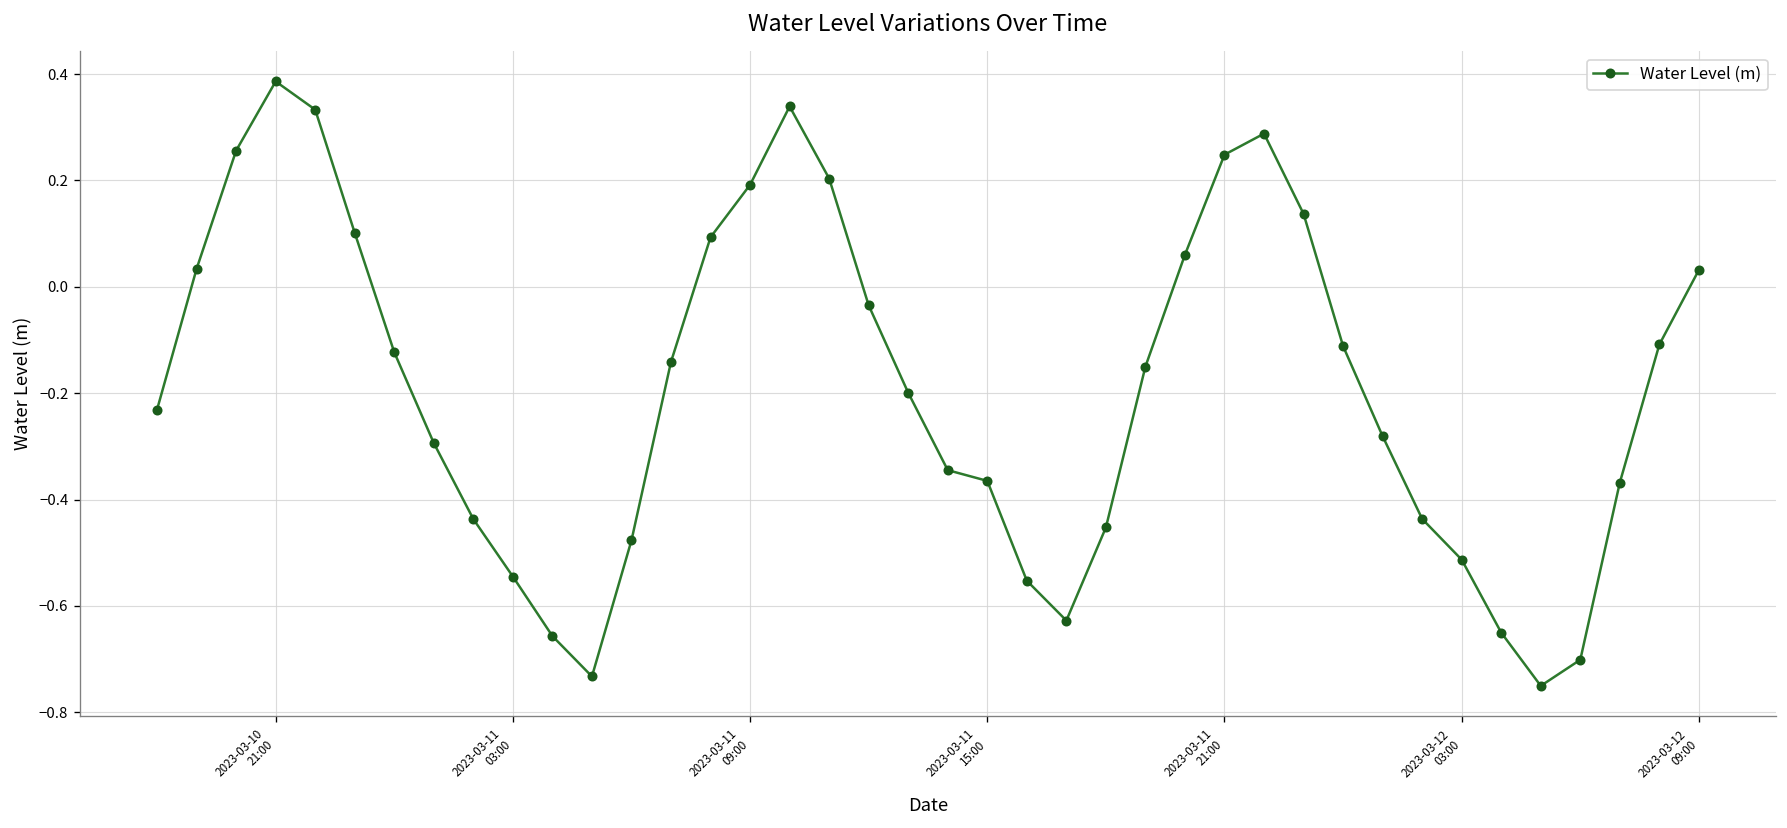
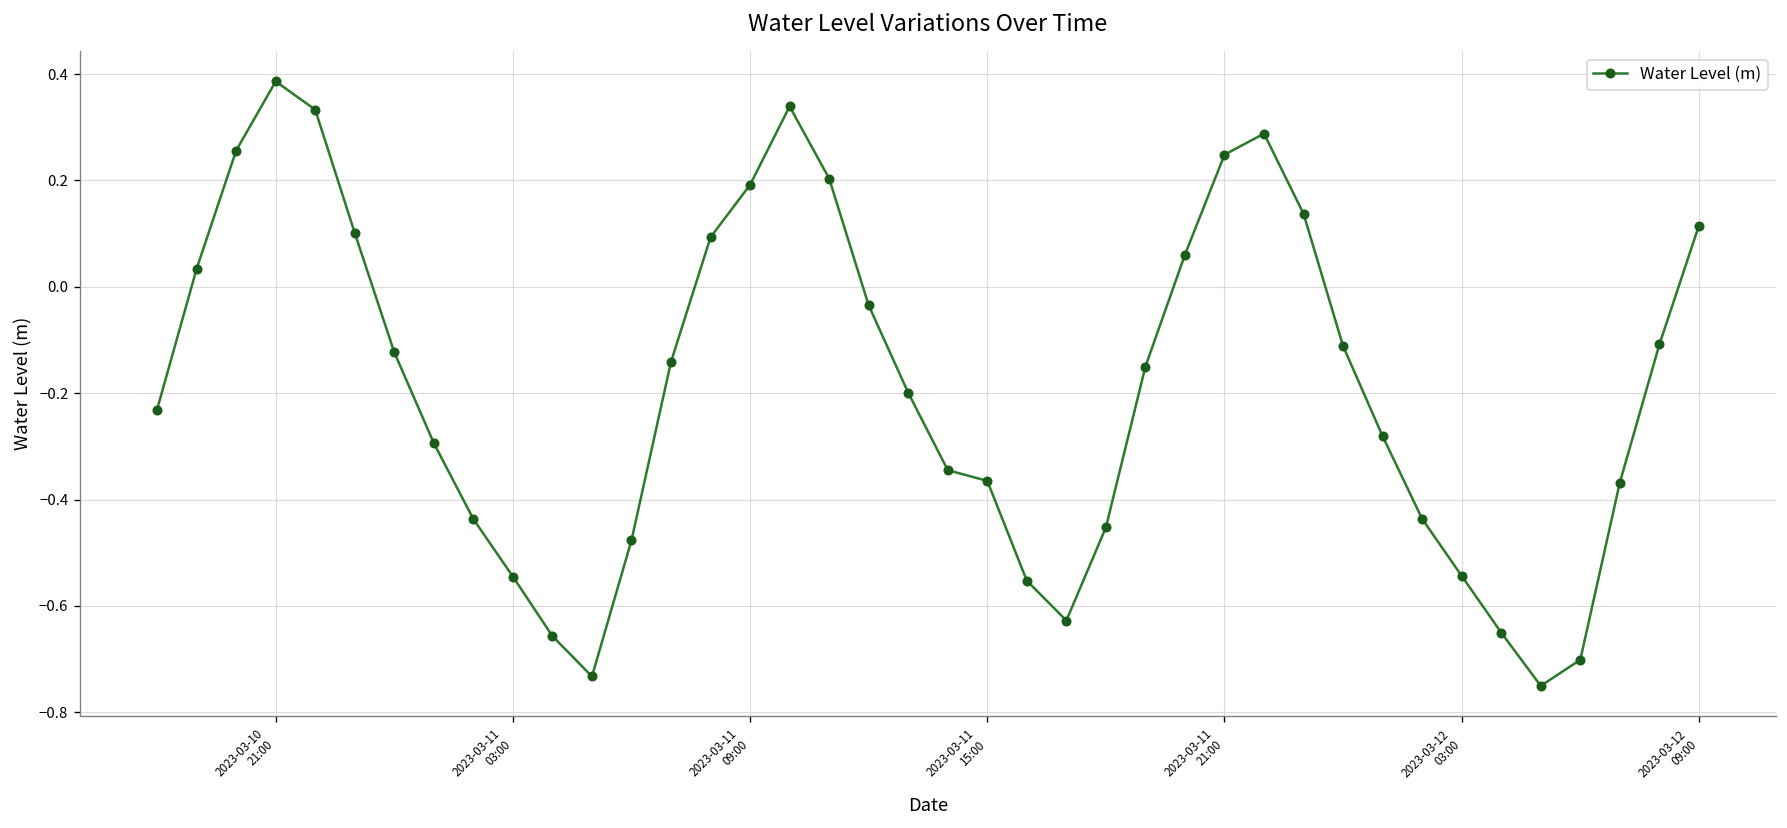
2023-03-12 03:00: -0.51 -> -0.54
2023-03-12 09:00: 0.03 -> 0.12
